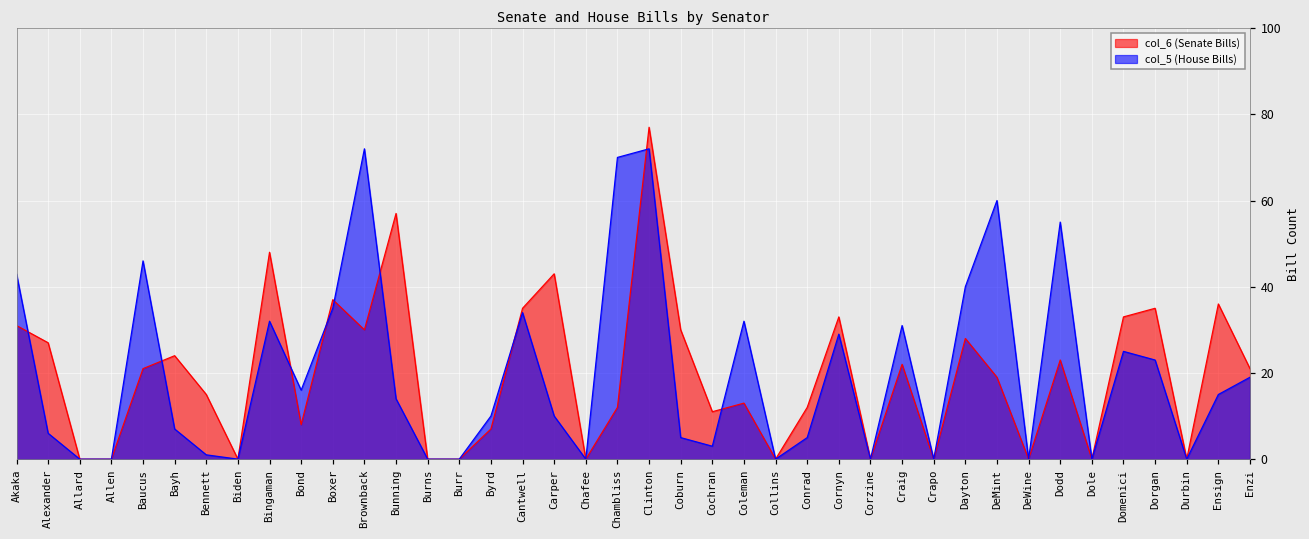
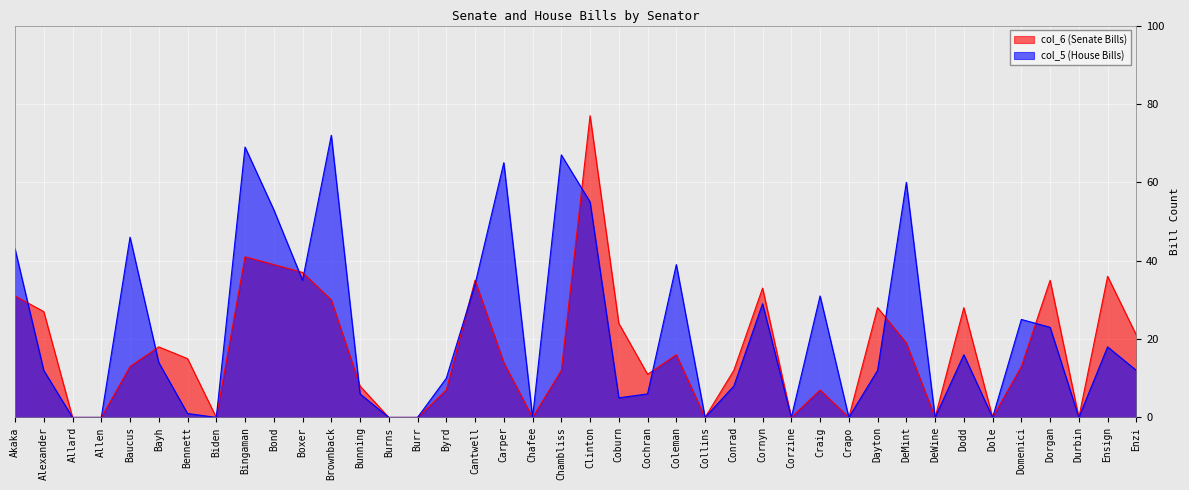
col_5 (House Bills), Alexander: 6 -> 12
col_6 (Senate Bills), Baucus: 21 -> 13
col_6 (Senate Bills), Bayh: 24 -> 18
col_5 (House Bills), Bayh: 7 -> 14
col_6 (Senate Bills), Bingaman: 48 -> 41
col_5 (House Bills), Bingaman: 32 -> 69
col_6 (Senate Bills), Bond: 8 -> 39
col_5 (House Bills), Bond: 16 -> 53
col_6 (Senate Bills), Bunning: 57 -> 8
col_5 (House Bills), Bunning: 14 -> 6
col_6 (Senate Bills), Carper: 43 -> 14
col_5 (House Bills), Carper: 10 -> 65
col_5 (House Bills), Chambliss: 70 -> 67
col_5 (House Bills), Clinton: 72 -> 55
col_6 (Senate Bills), Coburn: 30 -> 24
col_5 (House Bills), Cochran: 3 -> 6
col_6 (Senate Bills), Coleman: 13 -> 16
col_5 (House Bills), Coleman: 32 -> 39
col_5 (House Bills), Conrad: 5 -> 8
col_6 (Senate Bills), Craig: 22 -> 7
col_5 (House Bills), Dayton: 40 -> 12
col_6 (Senate Bills), Dodd: 23 -> 28
col_5 (House Bills), Dodd: 55 -> 16
col_6 (Senate Bills), Domenici: 33 -> 13
col_5 (House Bills), Ensign: 15 -> 18
col_5 (House Bills), Enzi: 19 -> 12
